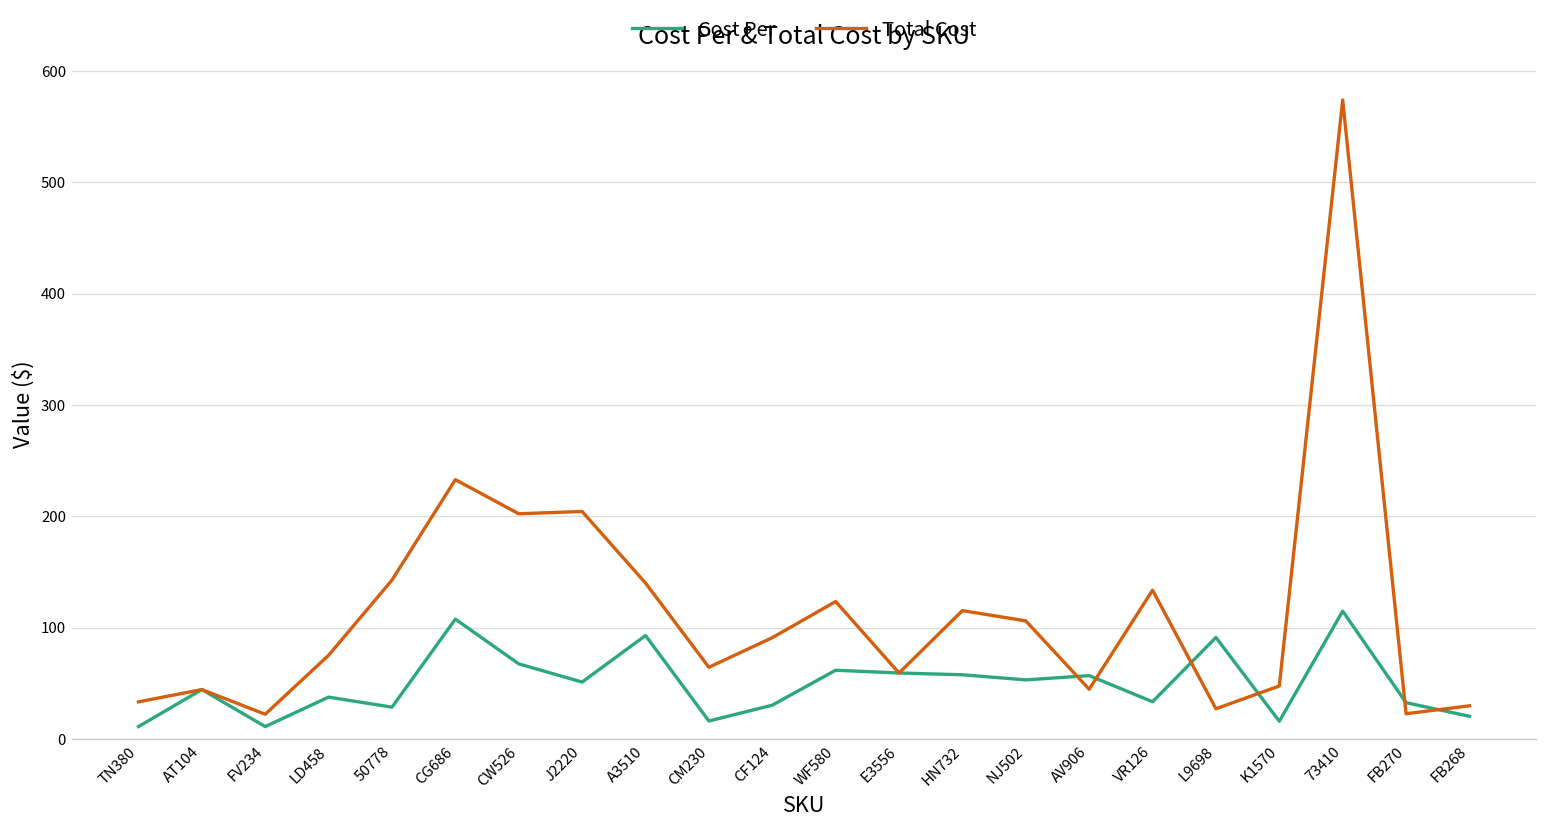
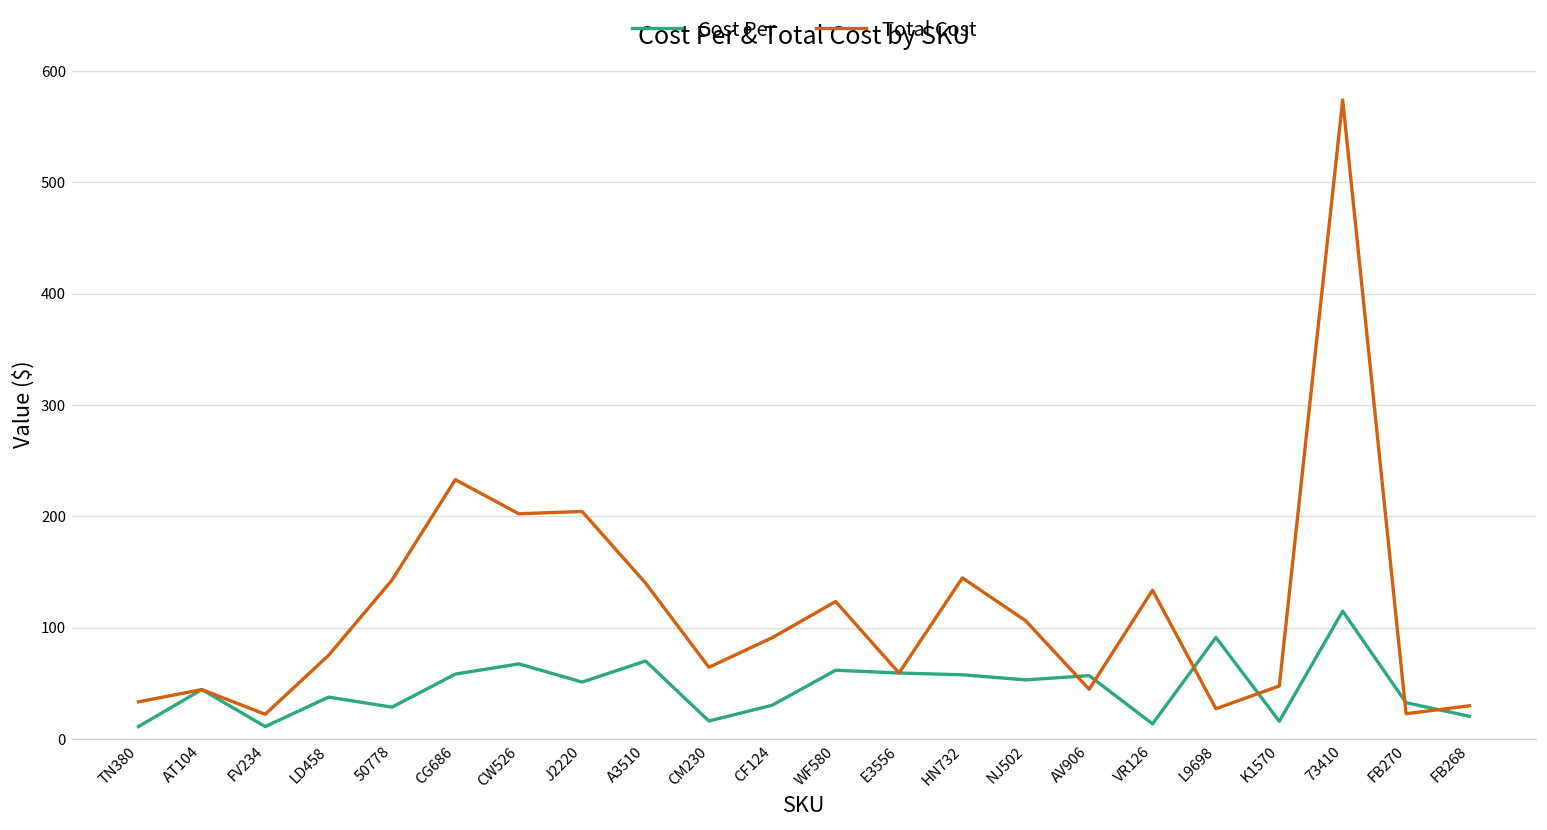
Cost Per, CG686: 110 -> 60
Cost Per, A3510: 90 -> 70
Total Cost, HN732: 120 -> 140
Cost Per, VR126: 30 -> 10
